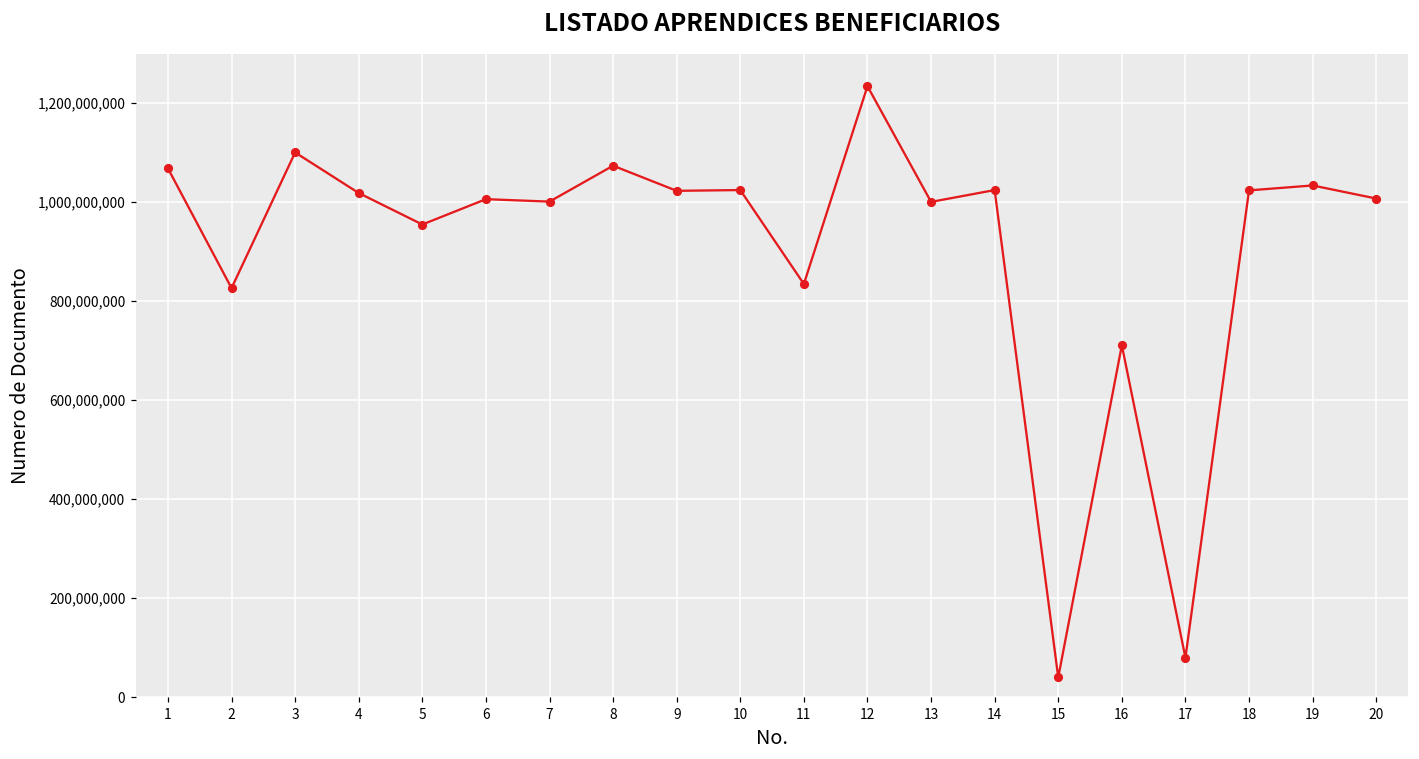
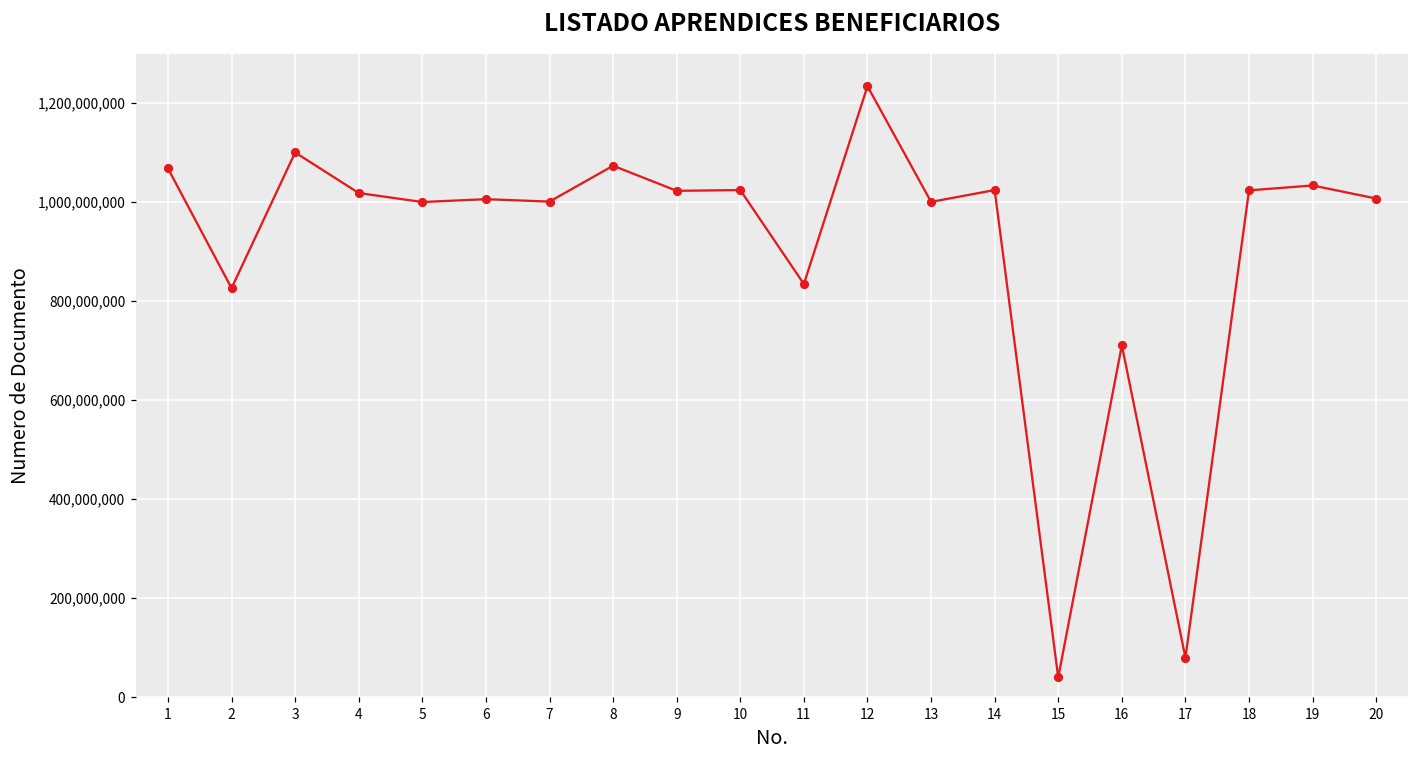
5: 950,000,000 -> 1,000,000,000
